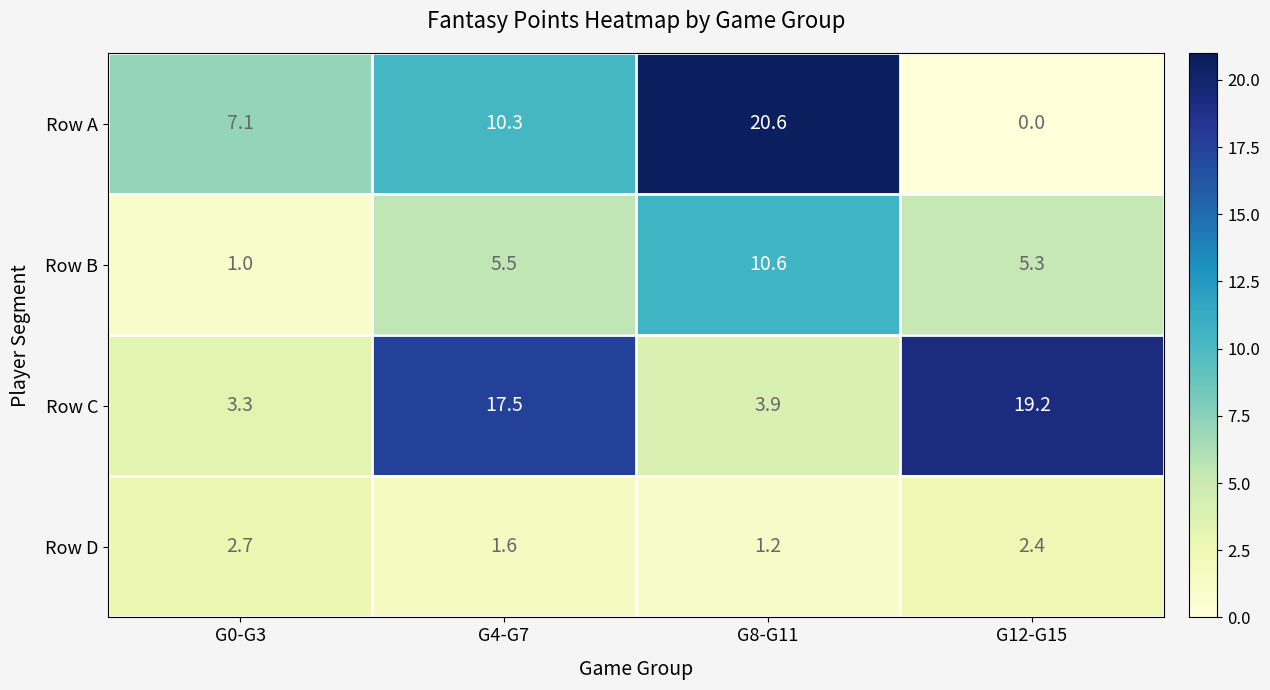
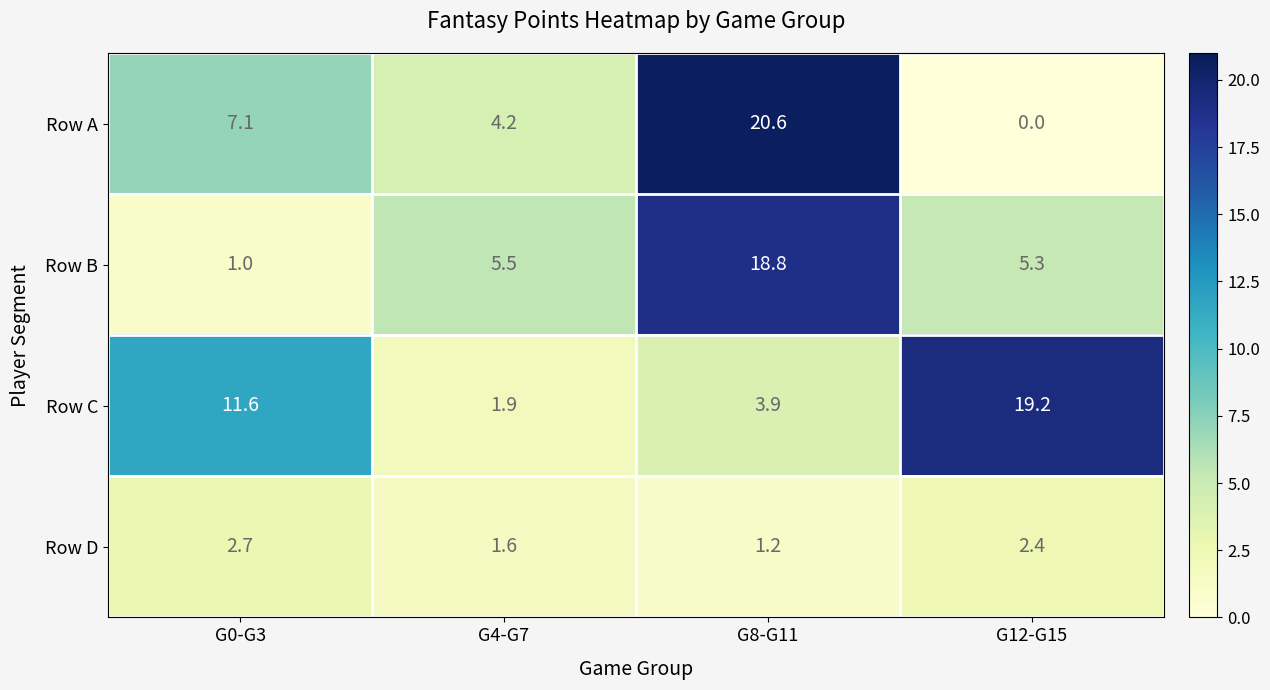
Row A, G4-G7: 10.3 -> 4.2
Row B, G8-G11: 10.6 -> 18.8
Row C, G0-G3: 3.3 -> 11.6
Row C, G4-G7: 17.5 -> 1.9
